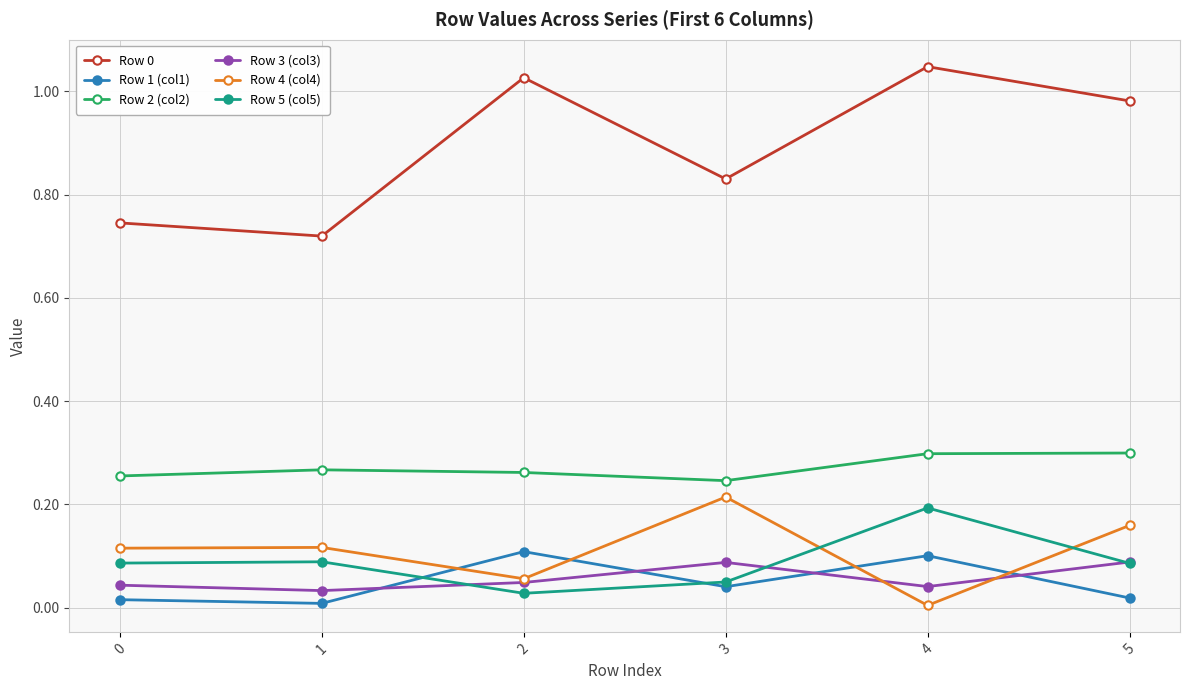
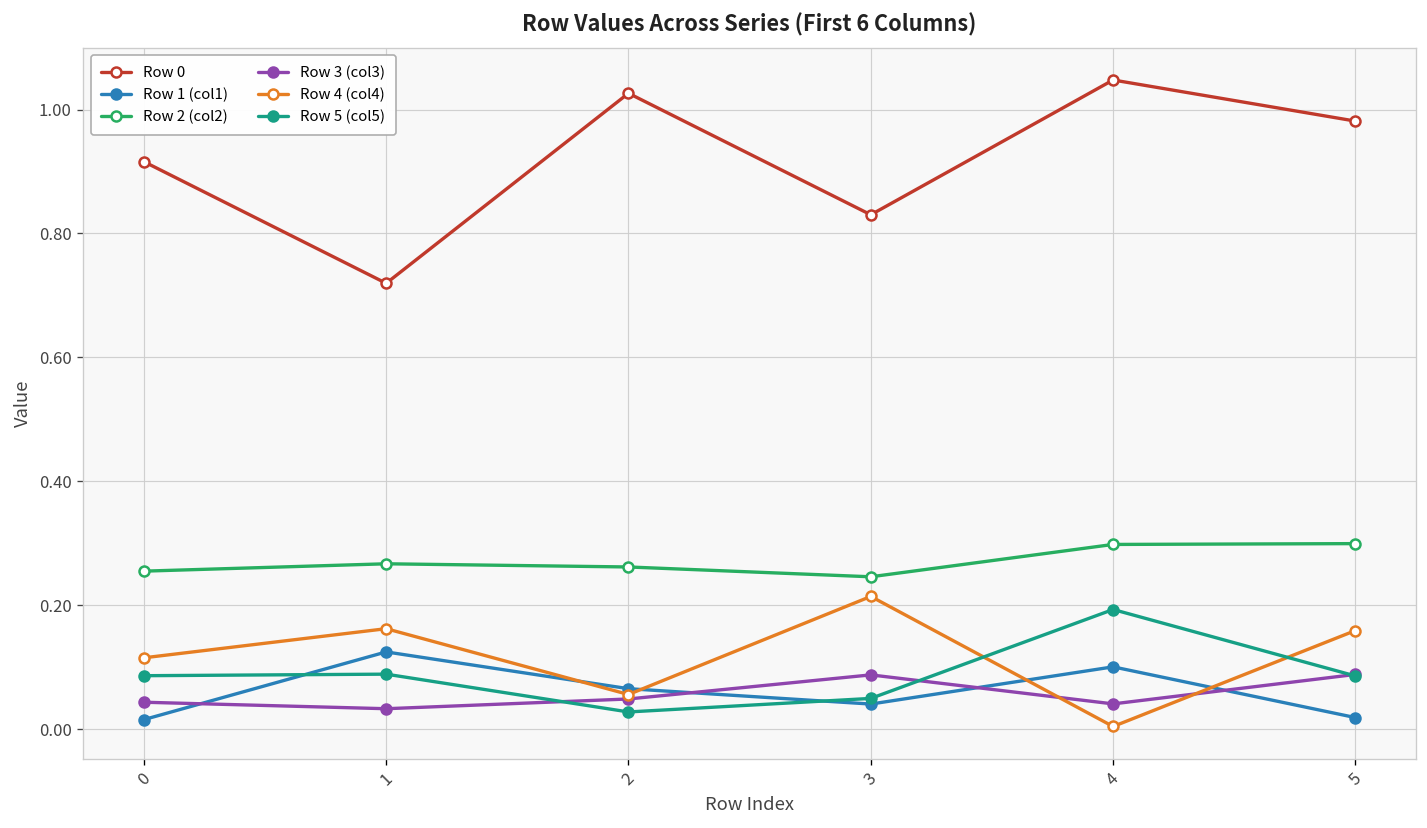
Row 0, 0: 0.75 -> 0.92
Row 1 (col1), 1: 0.01 -> 0.12
Row 4 (col4), 1: 0.12 -> 0.16
Row 1 (col1), 2: 0.11 -> 0.07
